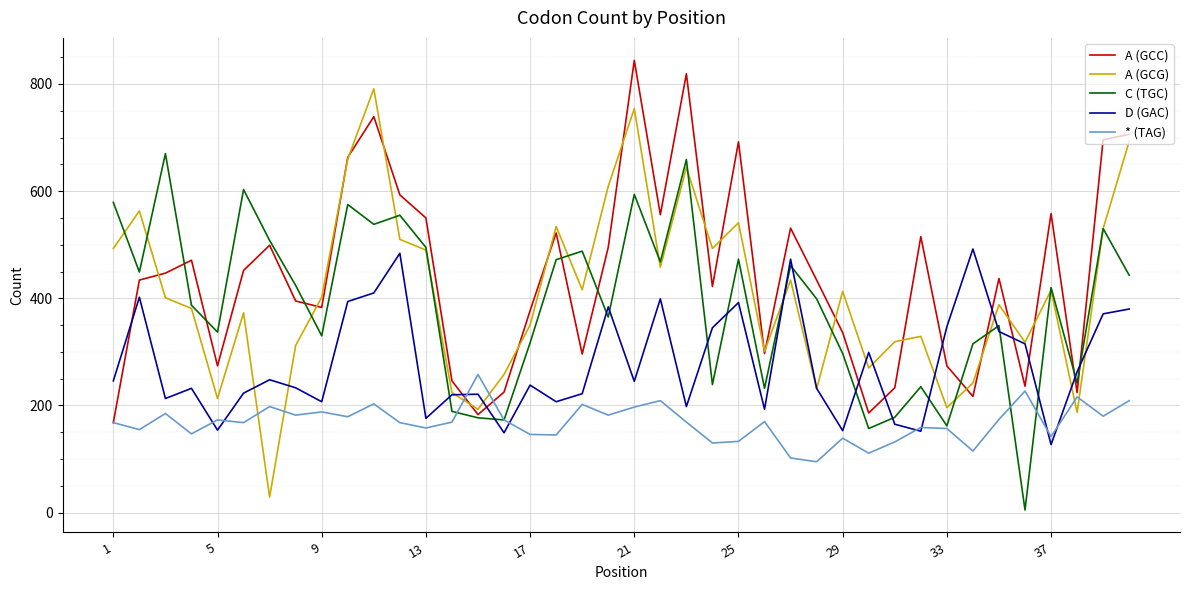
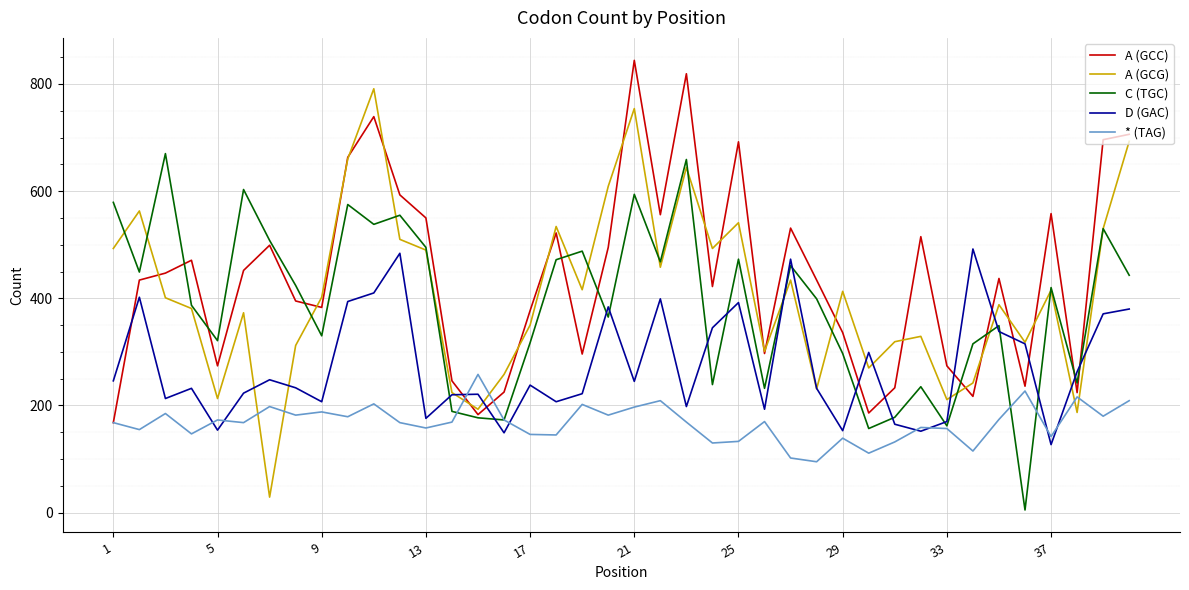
C (TGC), 5: 340 -> 320
A (GCG), 33: 200 -> 210
D (GAC), 33: 350 -> 170
